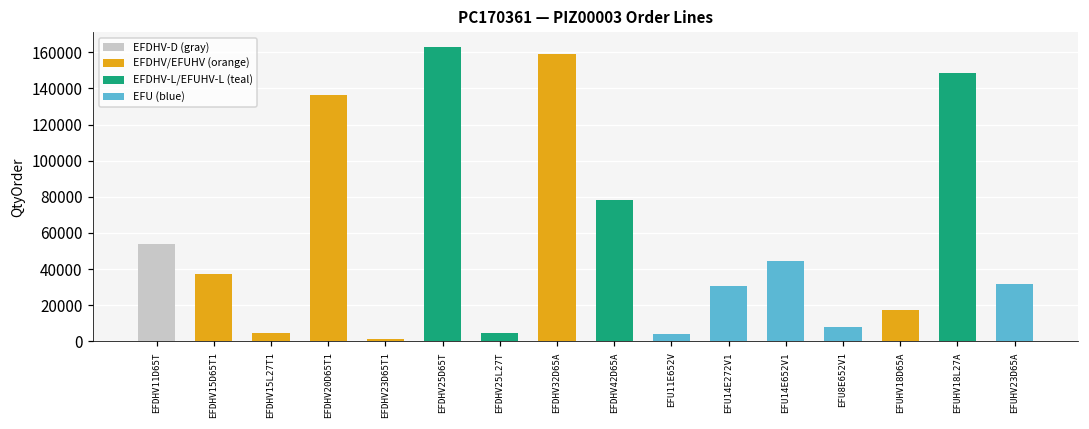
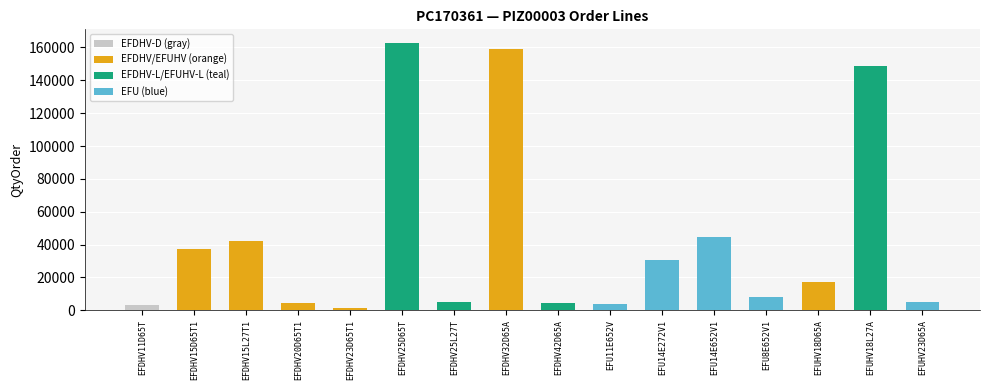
EFDHV11D65T: 54000 -> 3000
EFDHV15L27T1: 5000 -> 42000
EFDHV20D65T1: 136000 -> 4000
EFDHV42D65A: 78000 -> 4000
EFUHV23D65A: 32000 -> 5000
